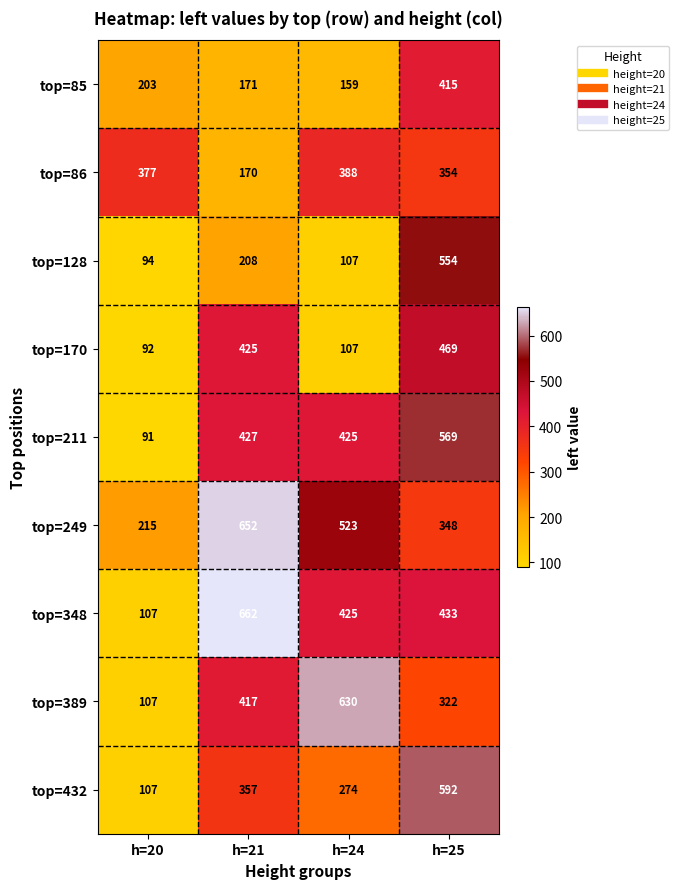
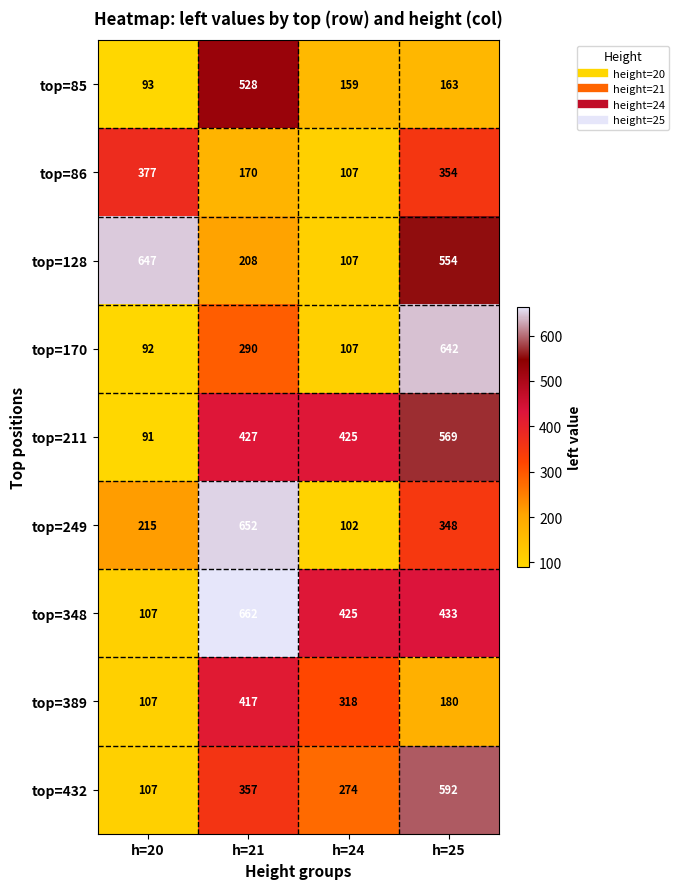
top=85, h=20: 203 -> 93
top=85, h=21: 171 -> 528
top=85, h=25: 415 -> 163
top=86, h=24: 388 -> 107
top=128, h=20: 94 -> 647
top=170, h=21: 425 -> 290
top=170, h=25: 469 -> 642
top=249, h=24: 523 -> 102
top=389, h=24: 630 -> 318
top=389, h=25: 322 -> 180
